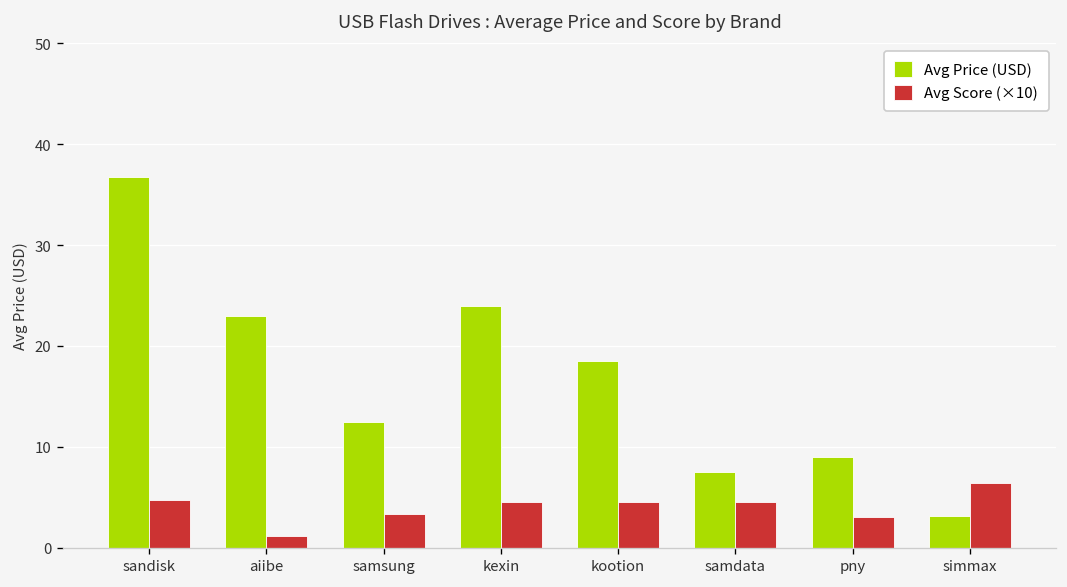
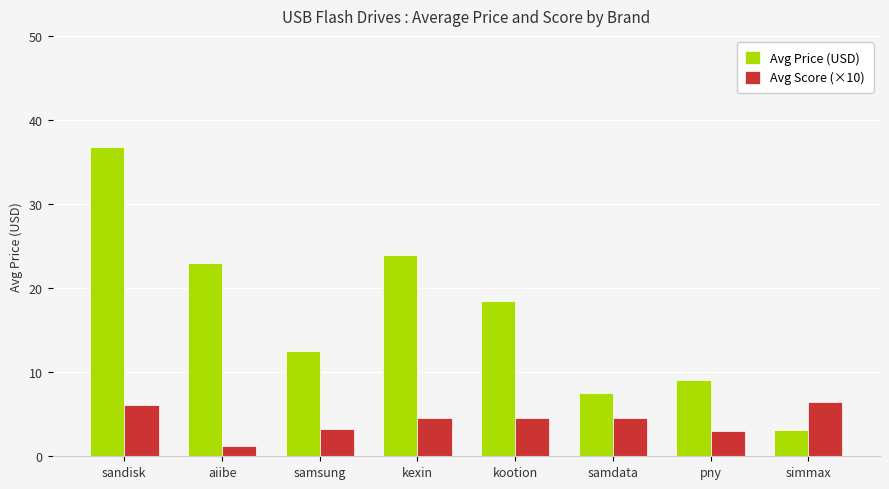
Avg Score (×10), sandisk: 5 -> 6
